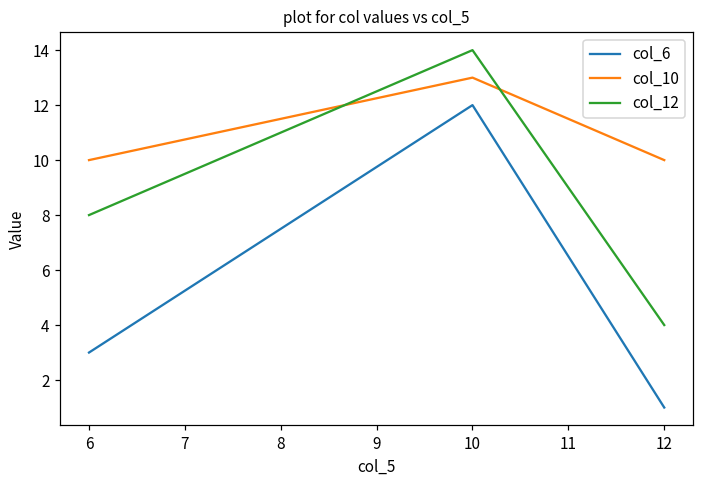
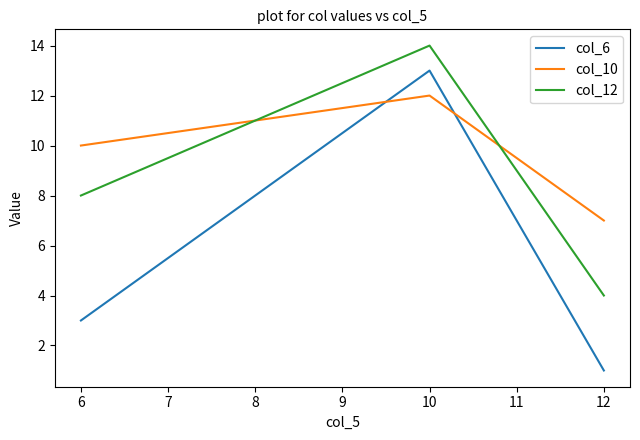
col_6, 10: 12 -> 13
col_10, 10: 13 -> 12
col_10, 12: 10 -> 7
